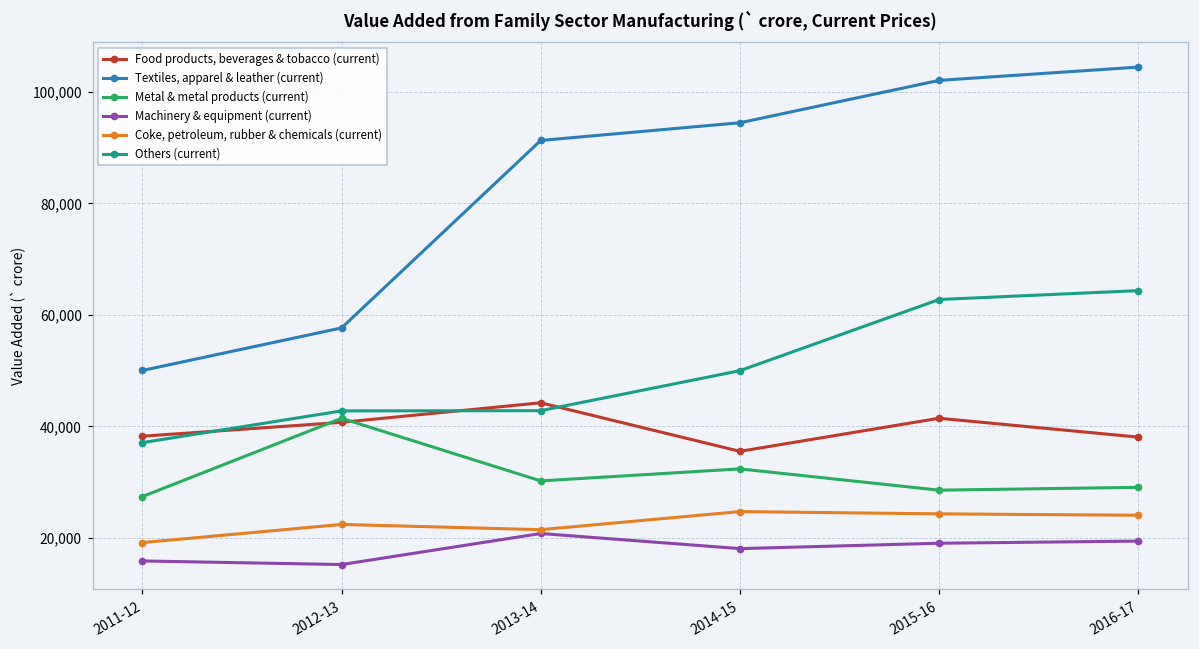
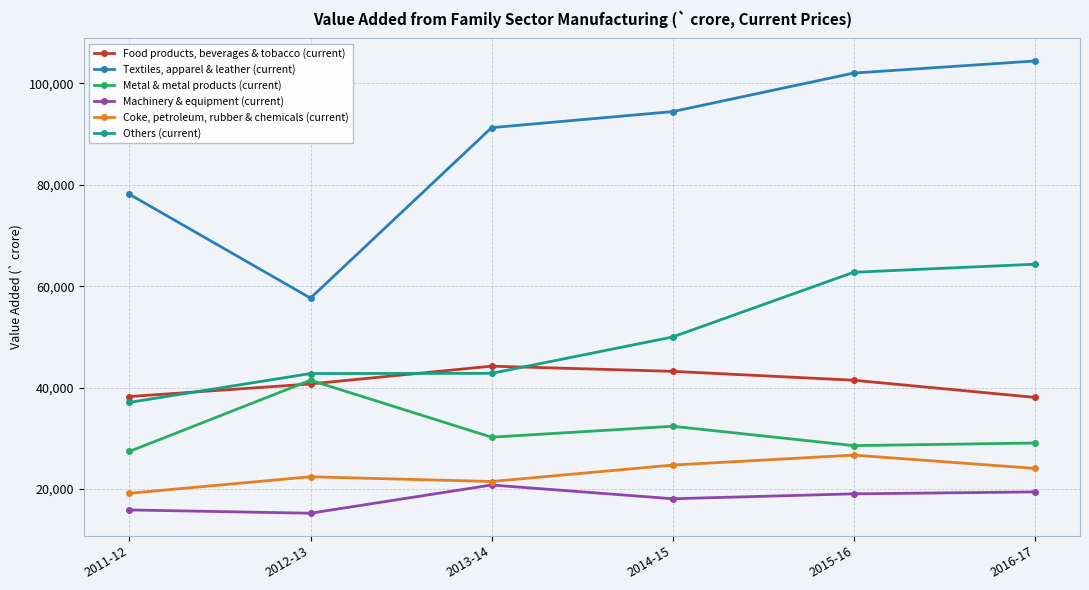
Textiles, apparel & leather (current), 2011-12: 50,000 -> 78,000
Food products, beverages & tobacco (current), 2014-15: 36,000 -> 43,000
Coke, petroleum, rubber & chemicals (current), 2015-16: 24,000 -> 27,000
